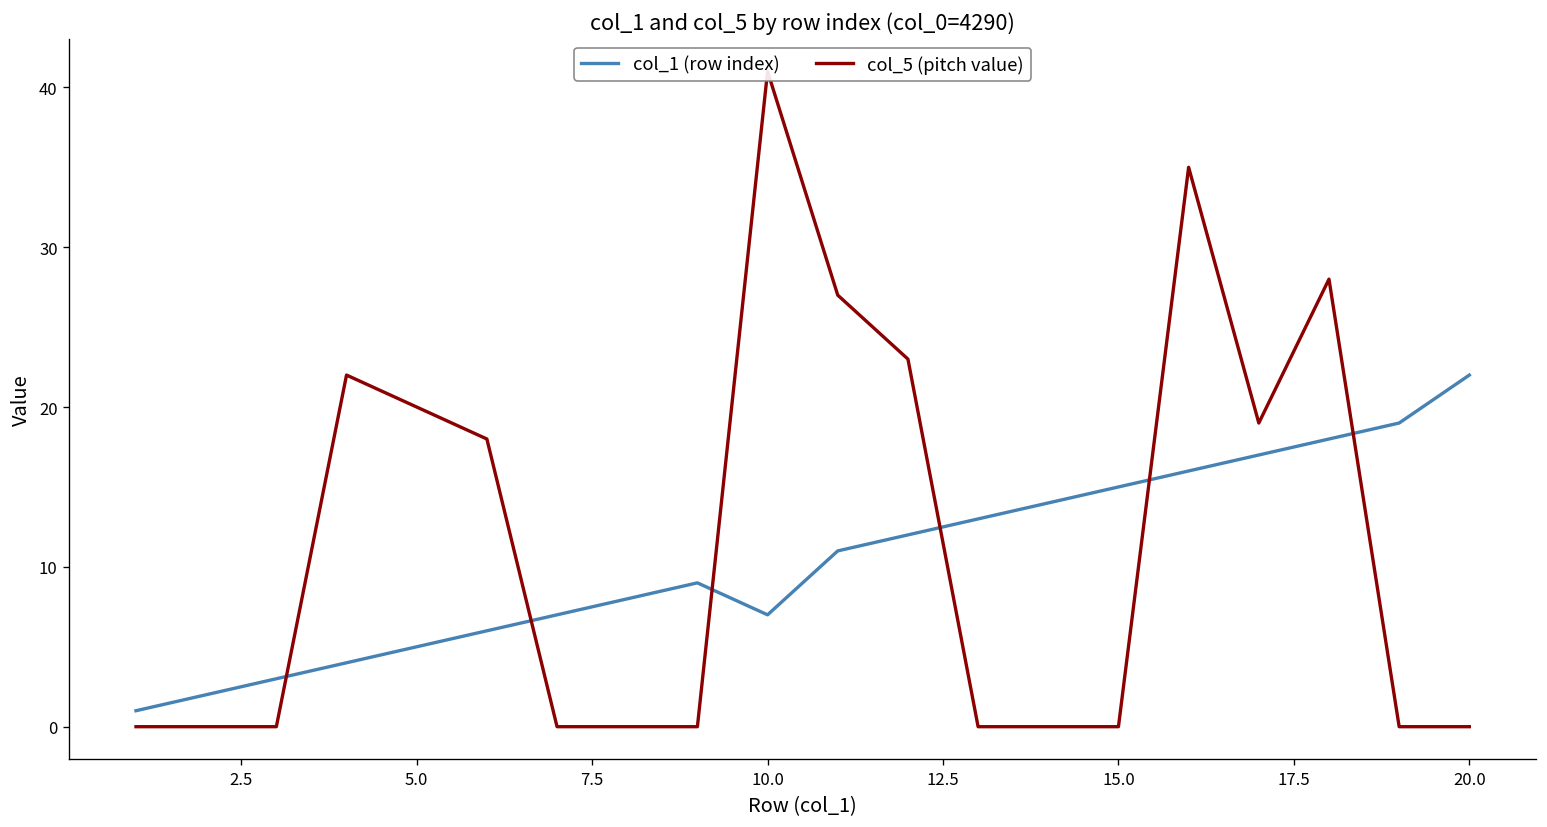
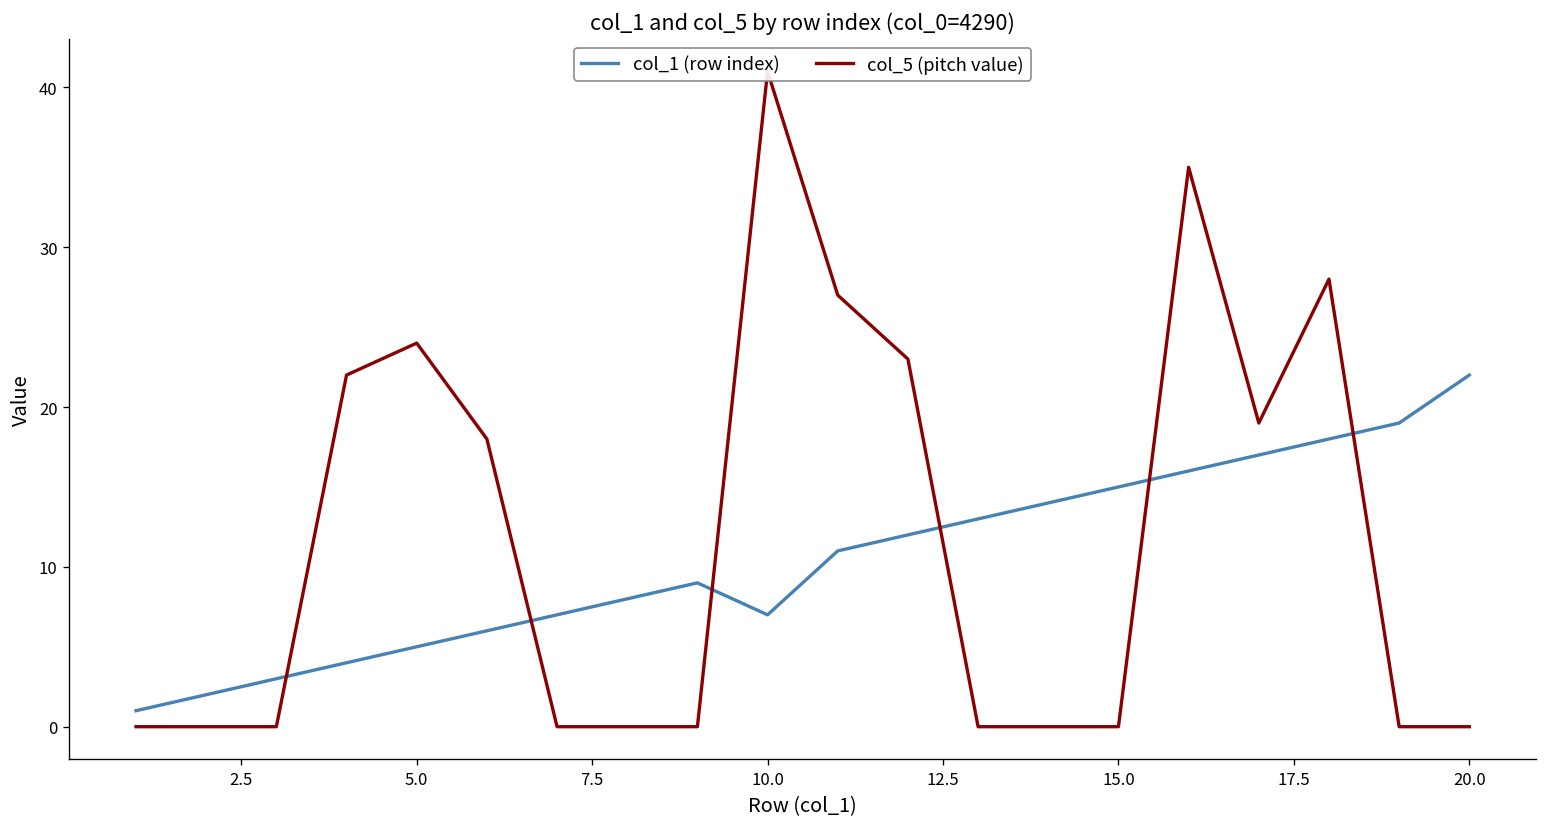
col_5 (pitch value), 5.0: 20 -> 24
